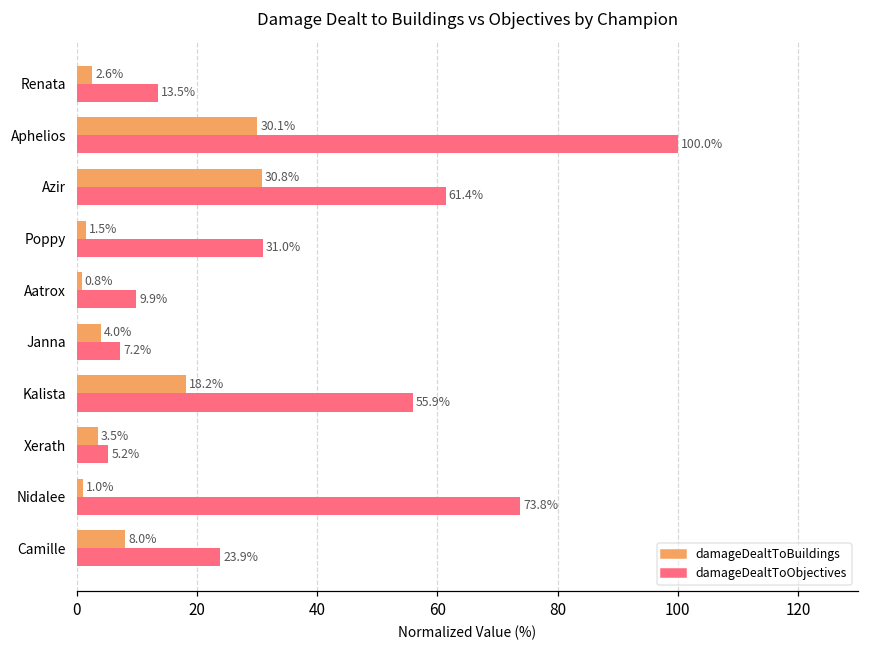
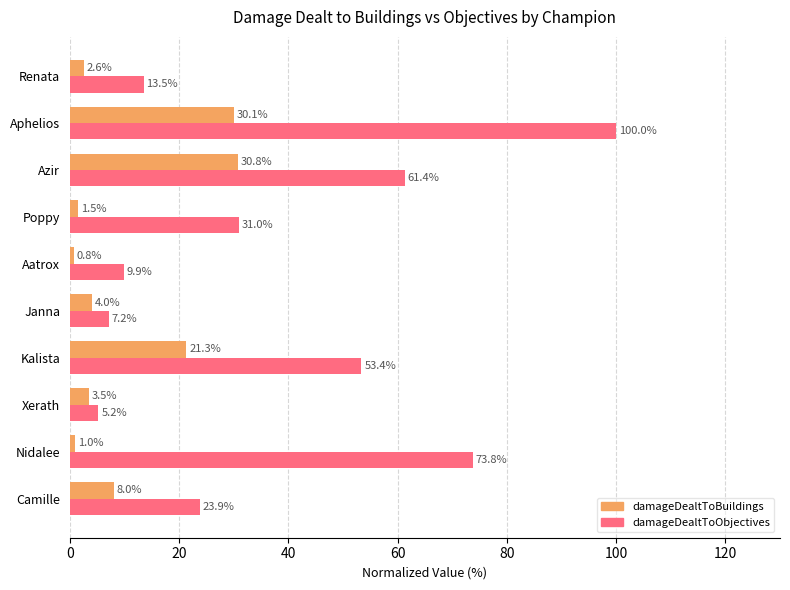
damageDealtToBuildings, Kalista: 18.2% -> 21.3%
damageDealtToObjectives, Kalista: 55.9% -> 53.4%
